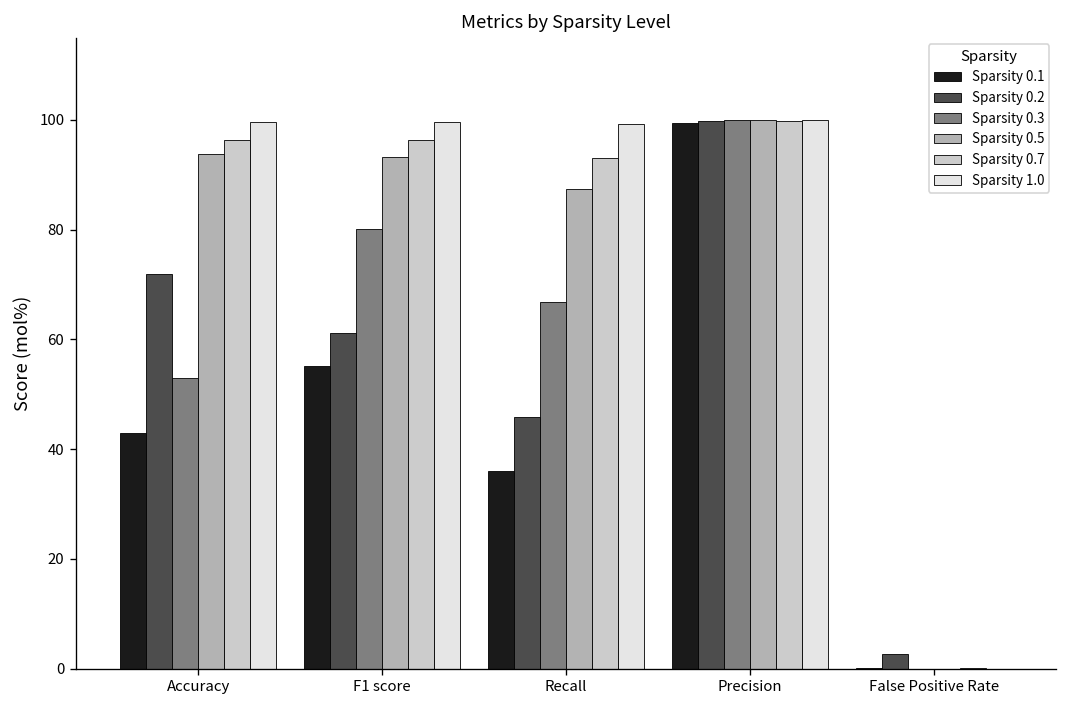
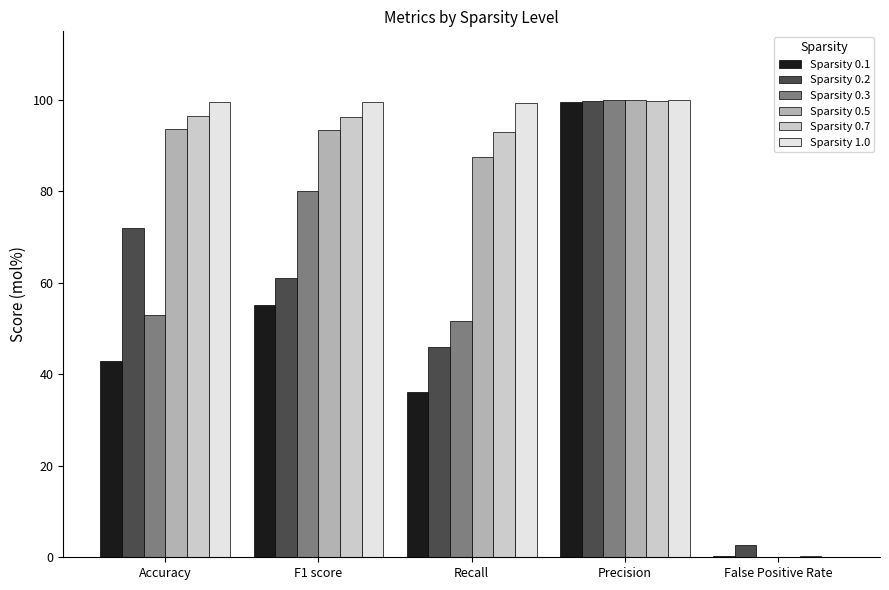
Sparsity 0.3, Recall: 67 -> 52
